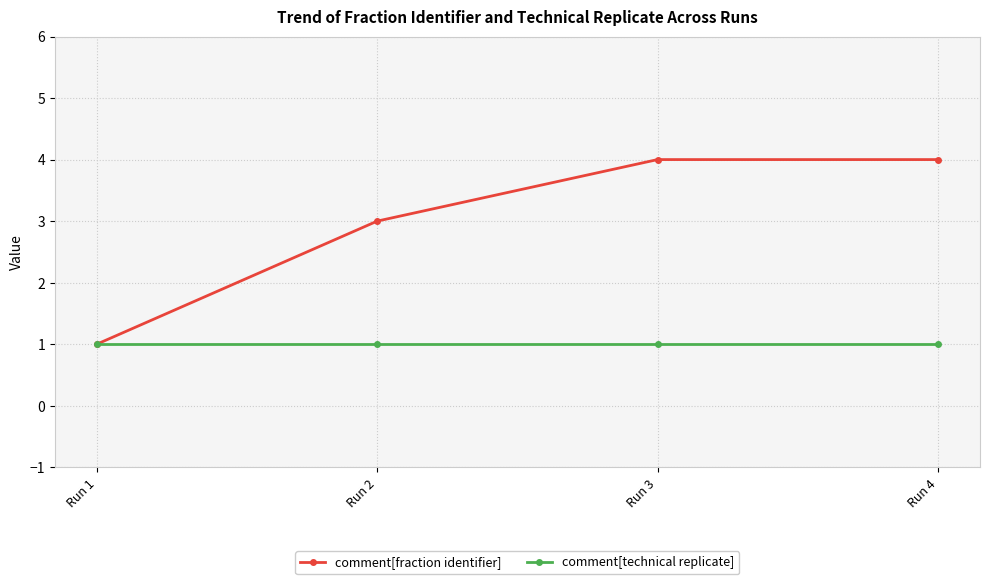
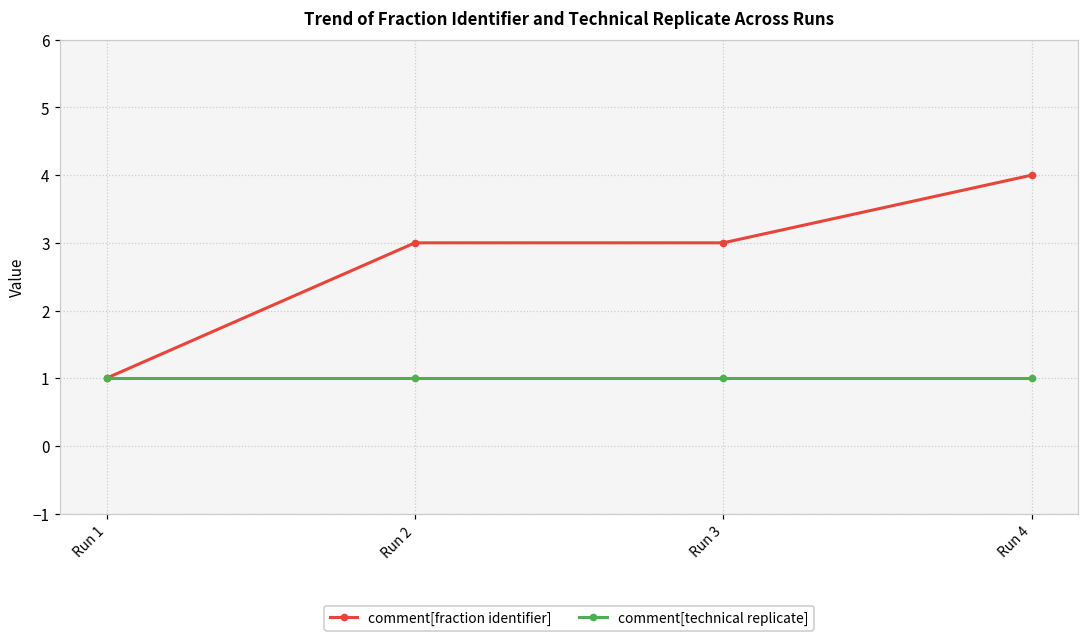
comment[fraction identifier], Run 3: 4 -> 3
